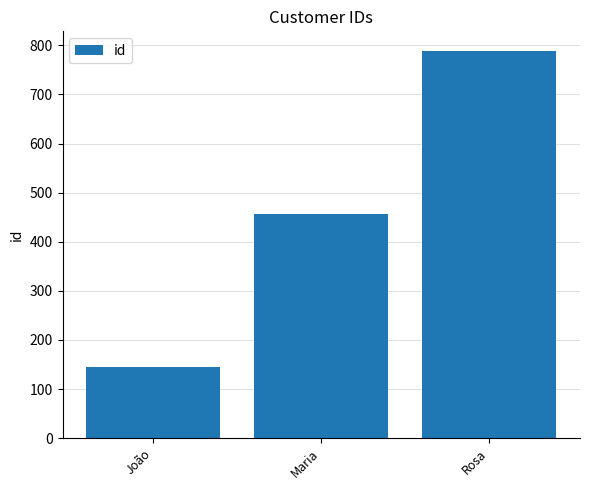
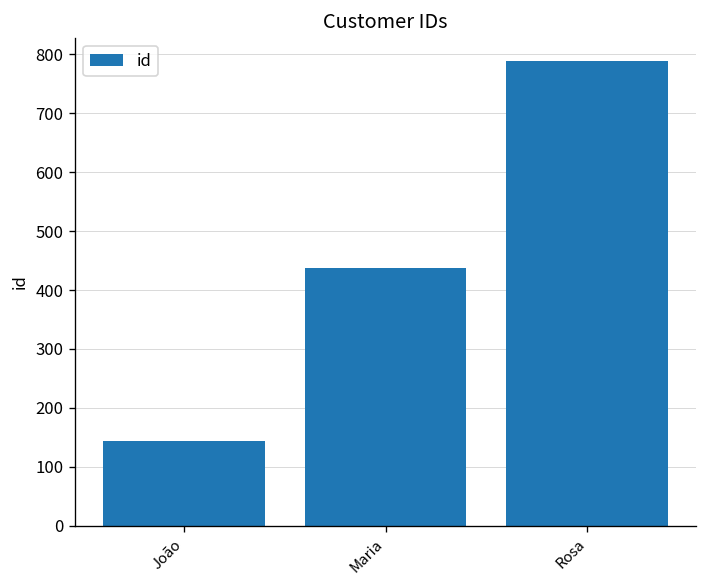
Maria: 460 -> 440
